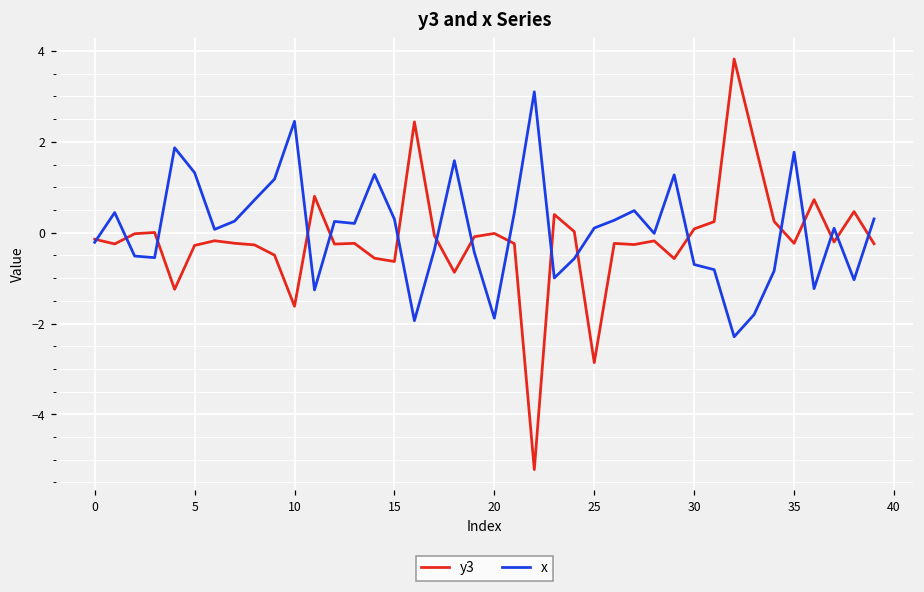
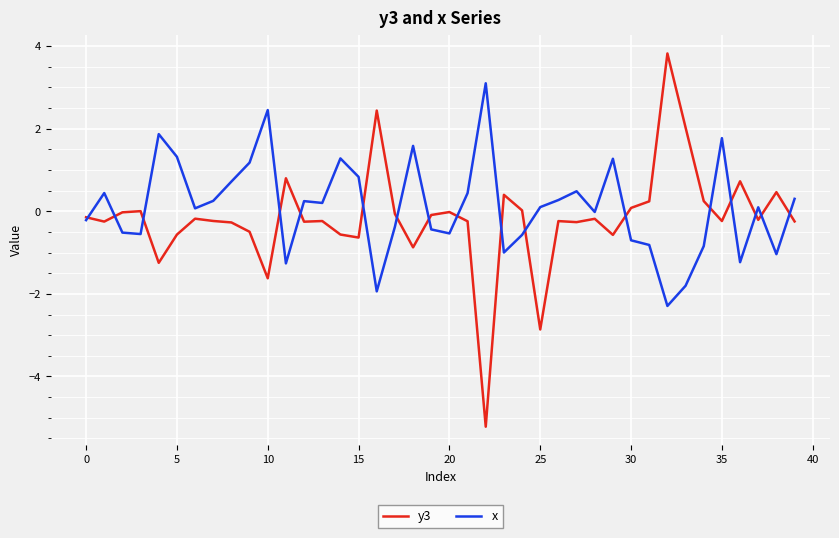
y3, 5: -0.3 -> -0.6
x, 15: 0.3 -> 0.8
x, 20: -1.9 -> -0.5
